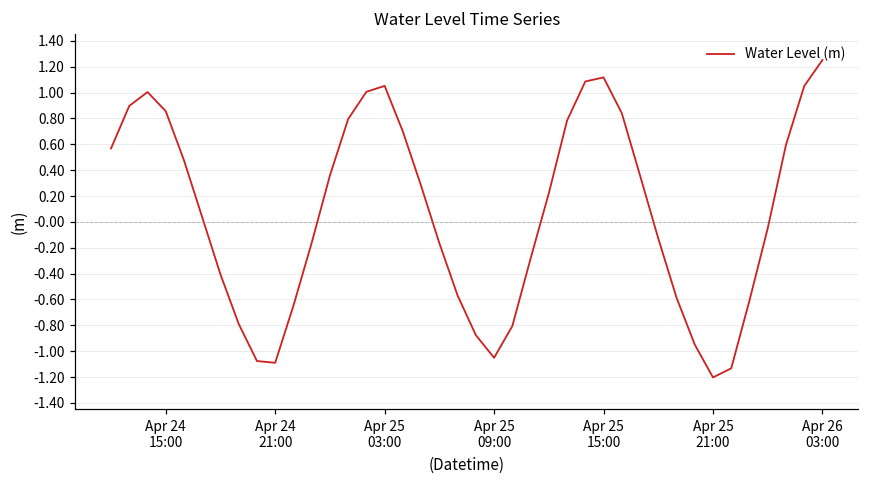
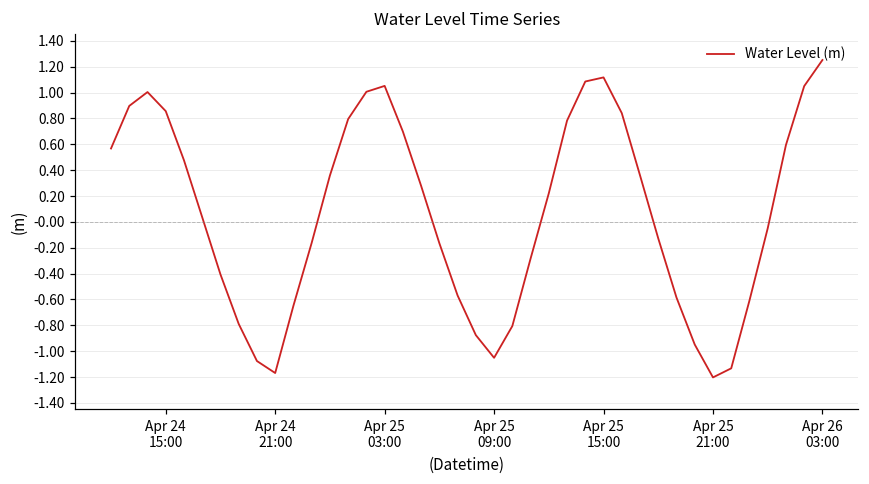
Apr 24 21:00: -1.09 -> -1.17
